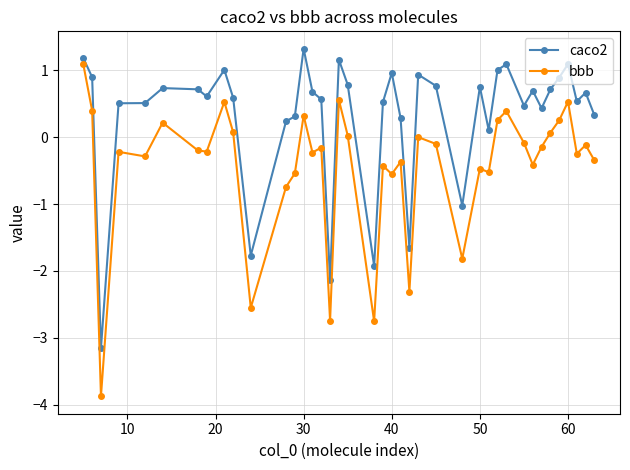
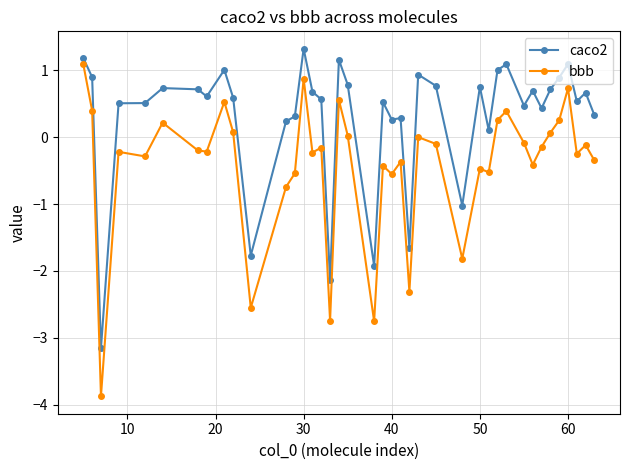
bbb, 30: 0.3 -> 0.9
caco2, 40: 1.0 -> 0.3
bbb, 60: 0.5 -> 0.7
